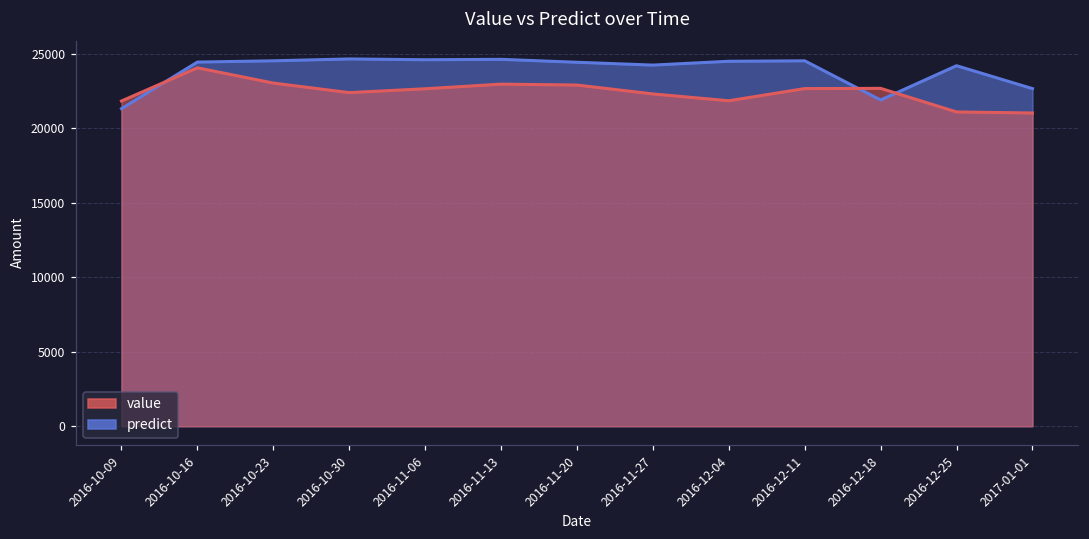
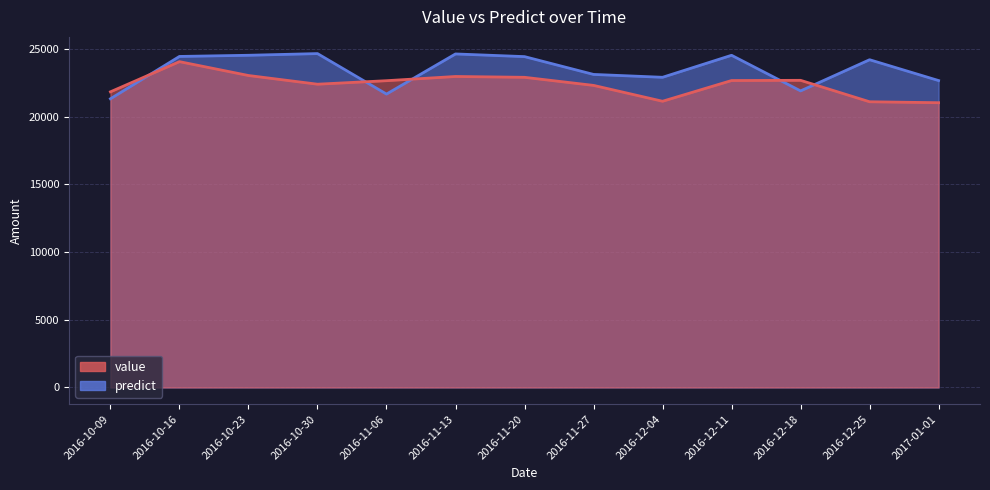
predict, 2016-11-06: 24600 -> 21700
predict, 2016-11-27: 24200 -> 23100
predict, 2016-12-04: 24500 -> 22900
value, 2016-12-04: 21900 -> 21100
